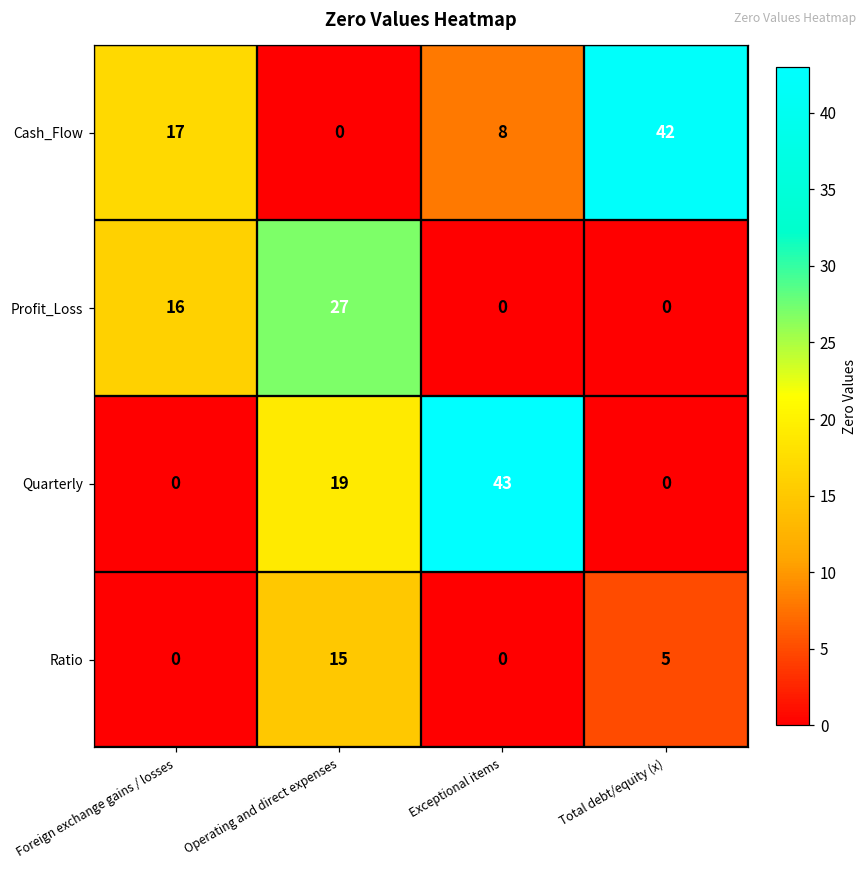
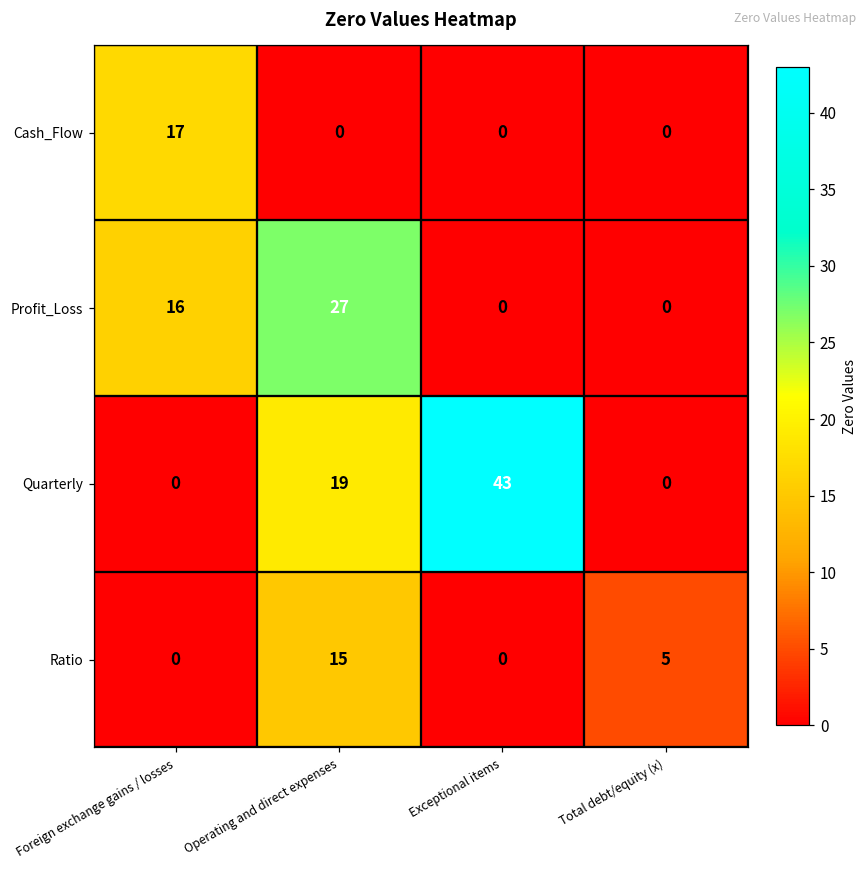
Cash_Flow, Exceptional items: 8 -> 0
Cash_Flow, Total debt/equity (x): 42 -> 0
